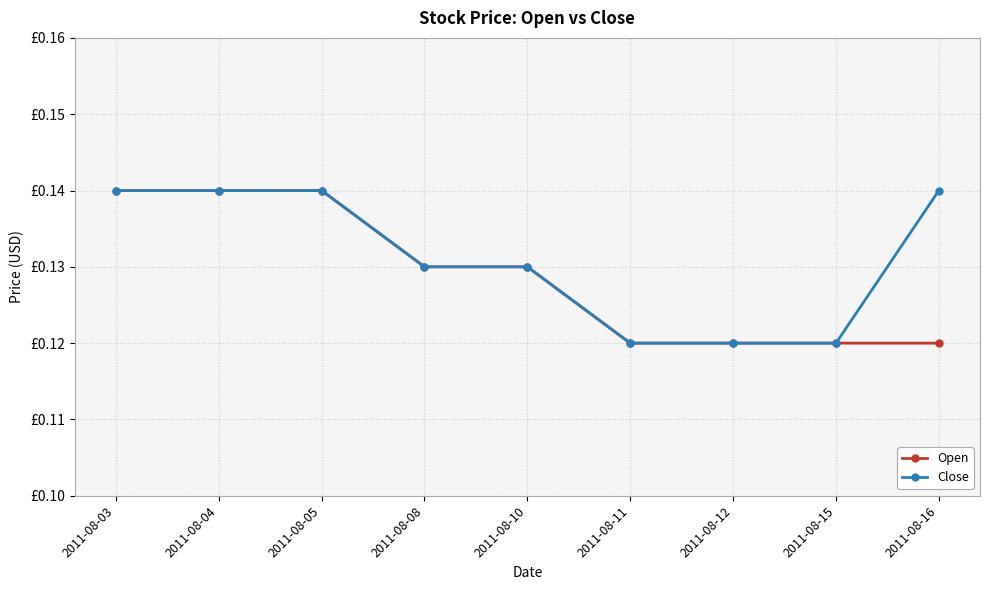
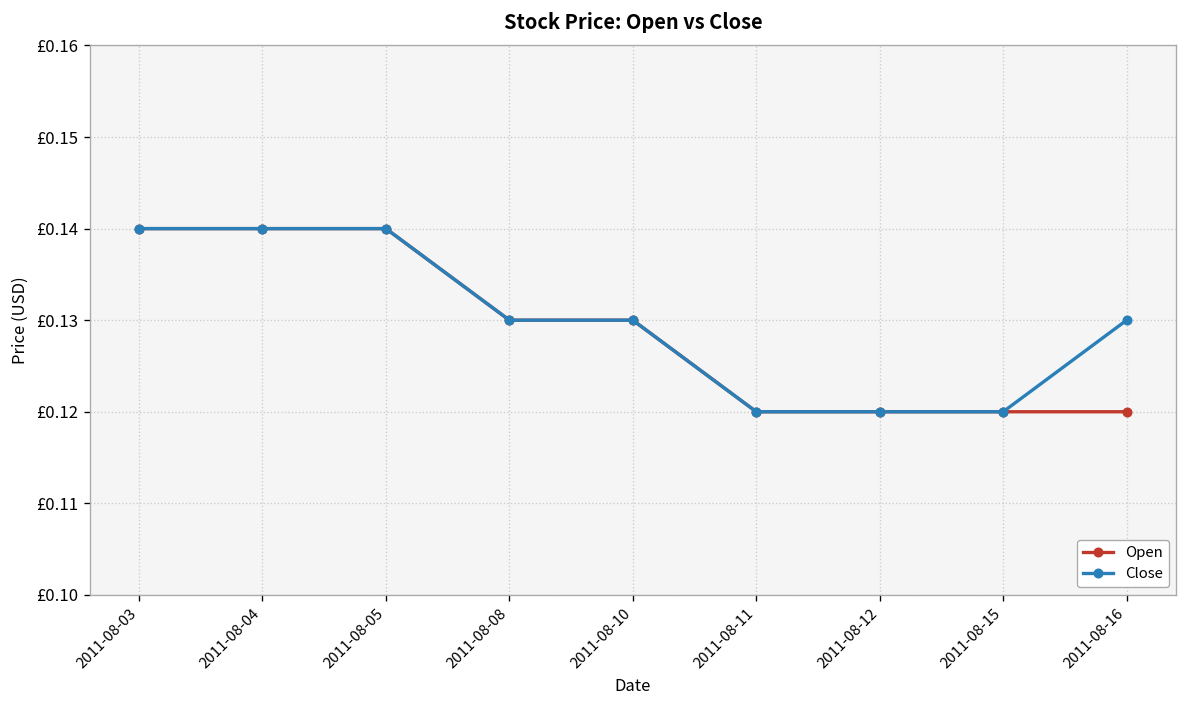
Close, 2011-08-16: £0.14 -> £0.13
